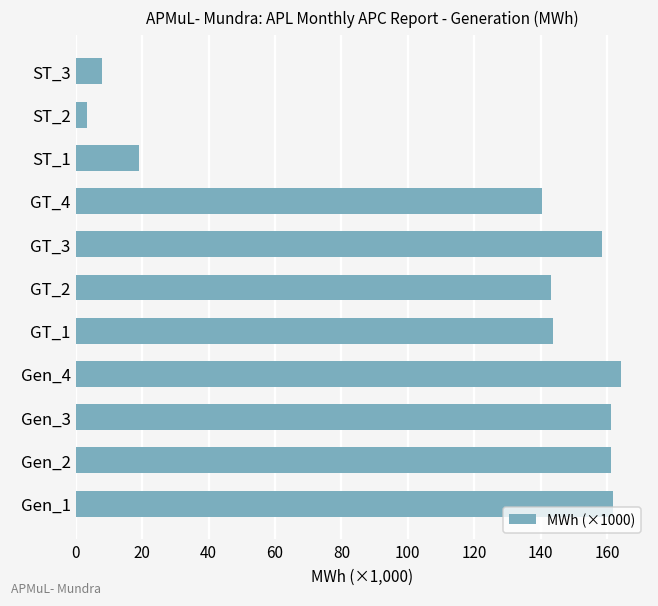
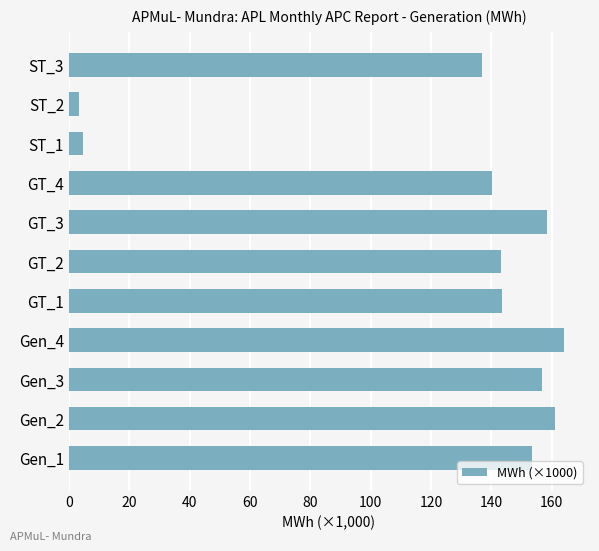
ST_3: 8 -> 137
ST_1: 19 -> 5
Gen_3: 161 -> 157
Gen_1: 162 -> 154
